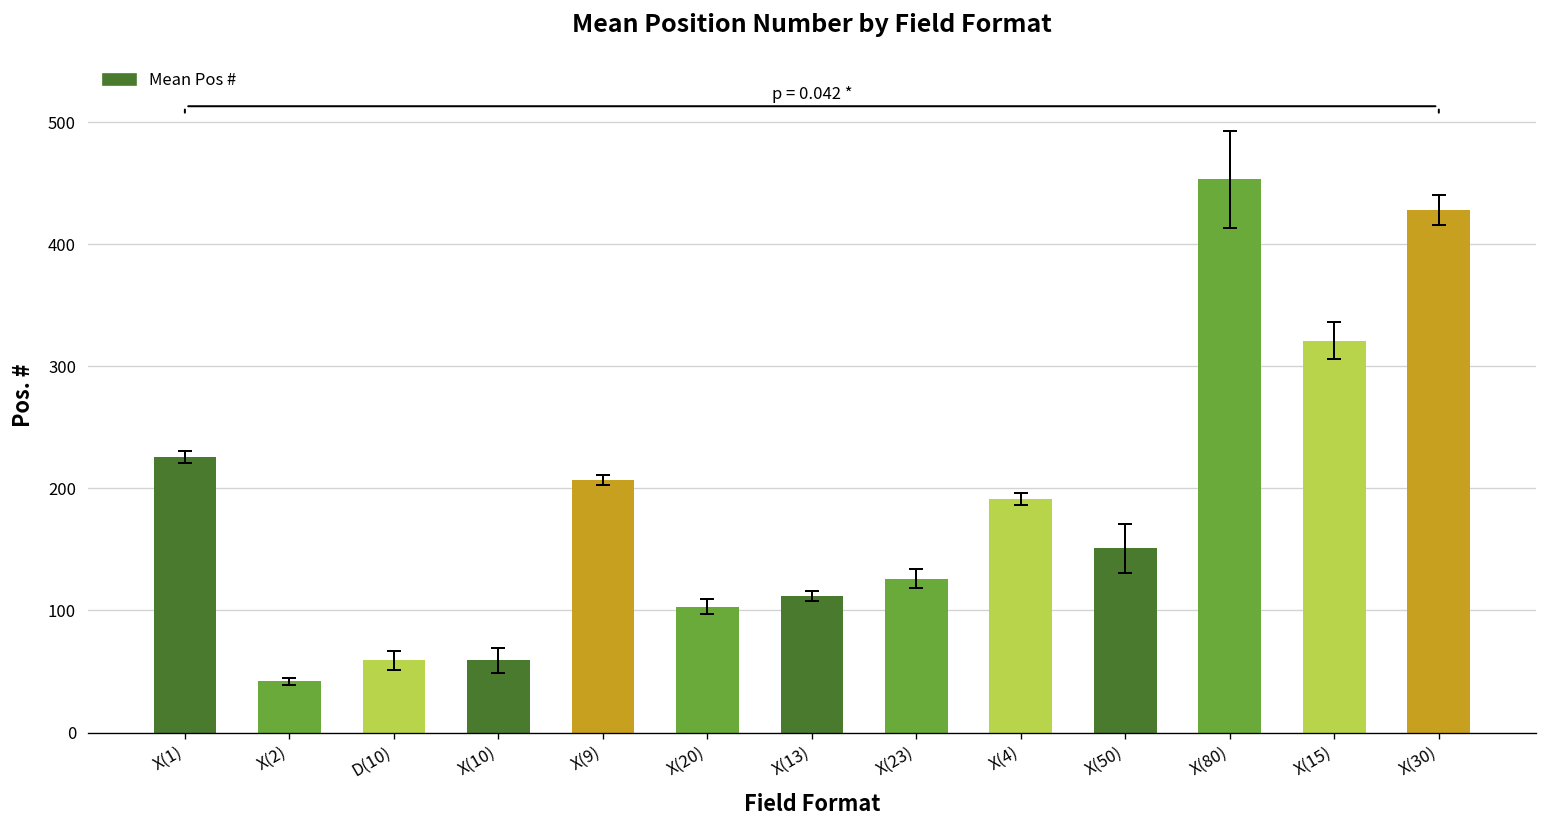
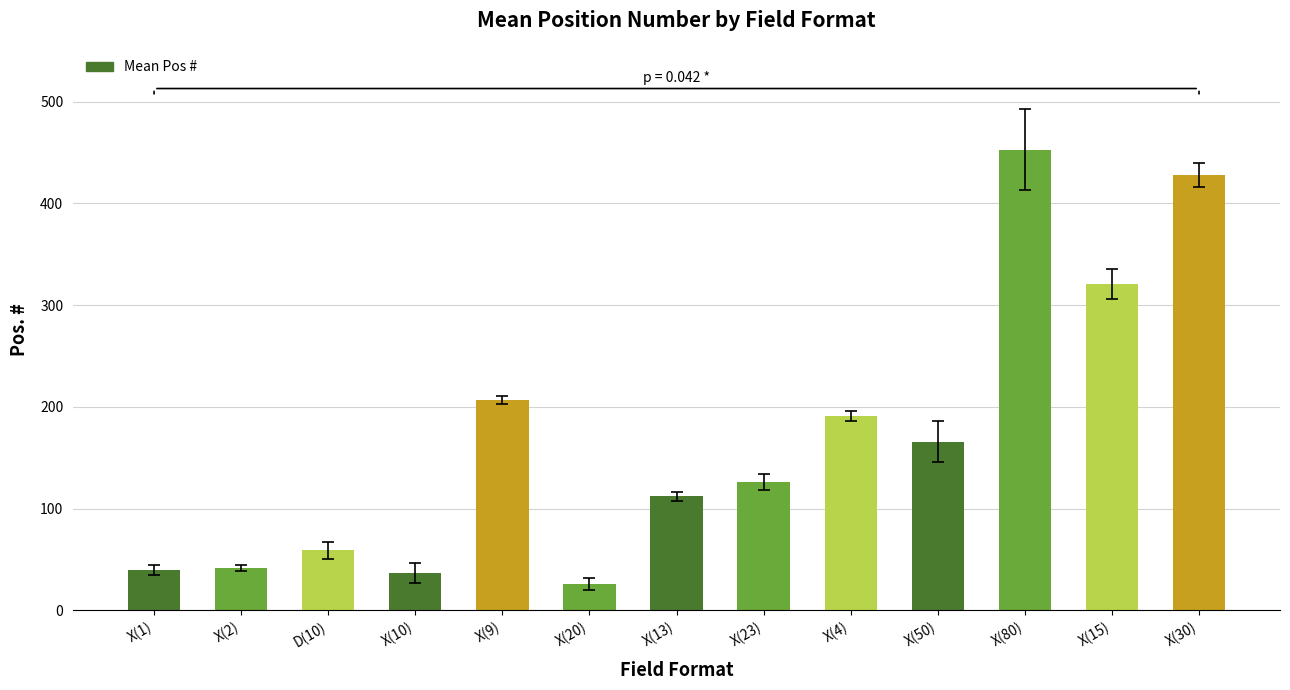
Mean Pos #, X(1): 226 -> 40
Mean Pos #, X(10): 59 -> 37
Mean Pos #, X(20): 103 -> 26
Mean Pos #, X(50): 151 -> 166
